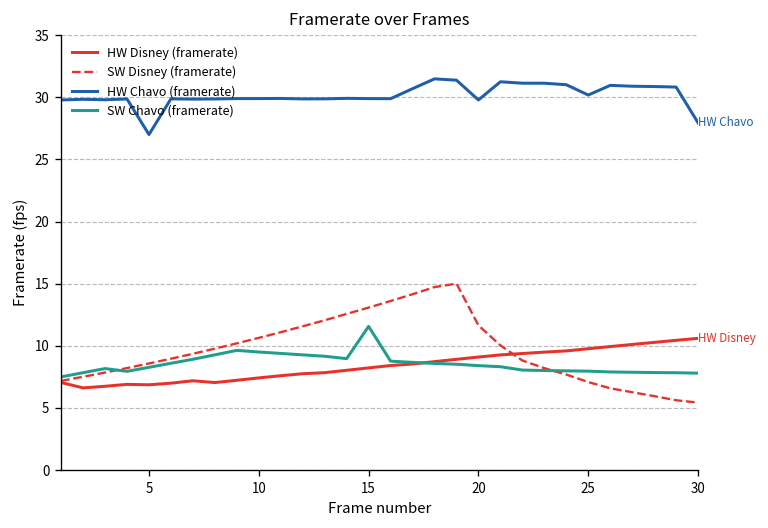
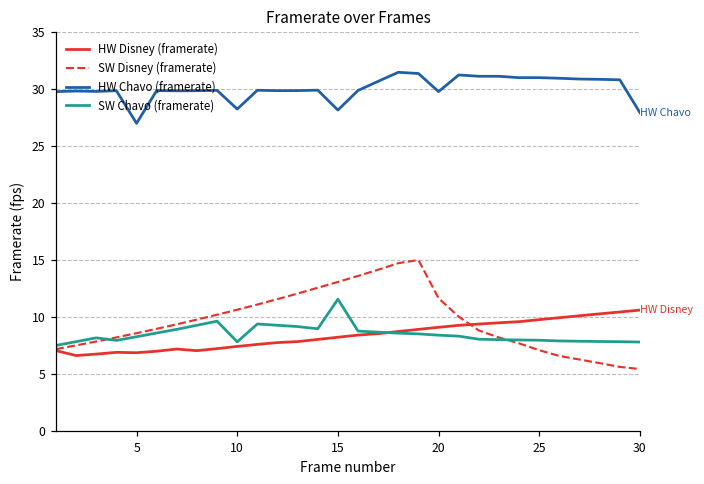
HW Chavo (framerate), 10: 29.9 -> 28.3
SW Chavo (framerate), 10: 9.5 -> 7.8
HW Chavo (framerate), 15: 29.9 -> 28.2
HW Chavo (framerate), 25: 30.2 -> 31.0
